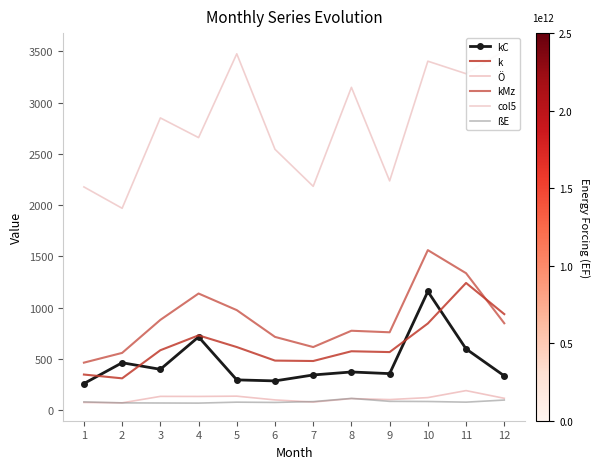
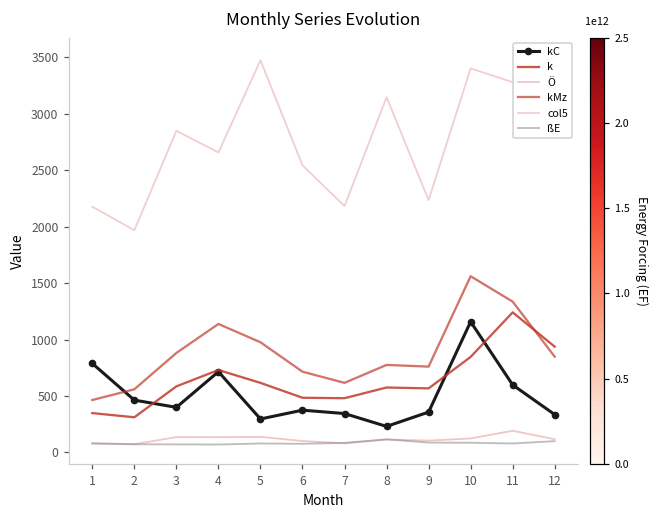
kC, 1: 260 -> 790
kC, 6: 290 -> 370
kC, 8: 370 -> 230
